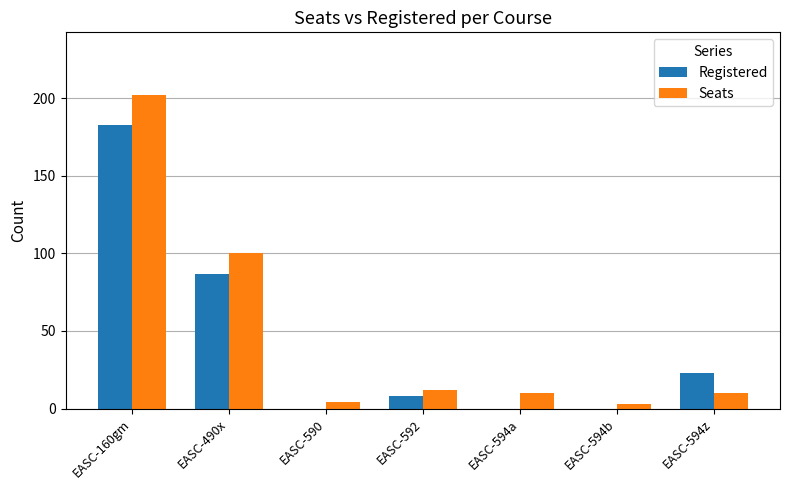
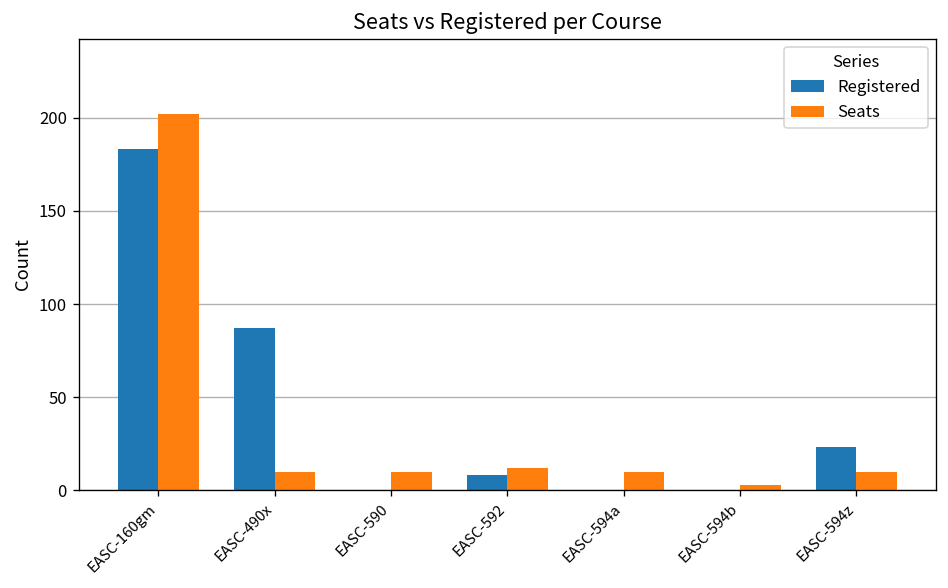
Seats, EASC-490x: 100 -> 10
Seats, EASC-590: 4 -> 10
